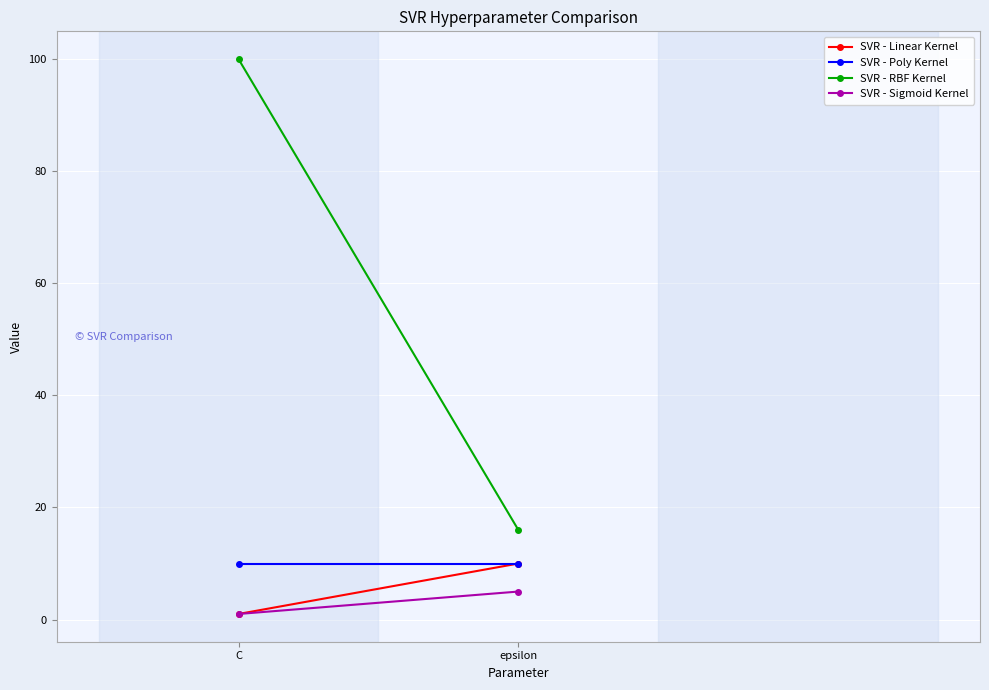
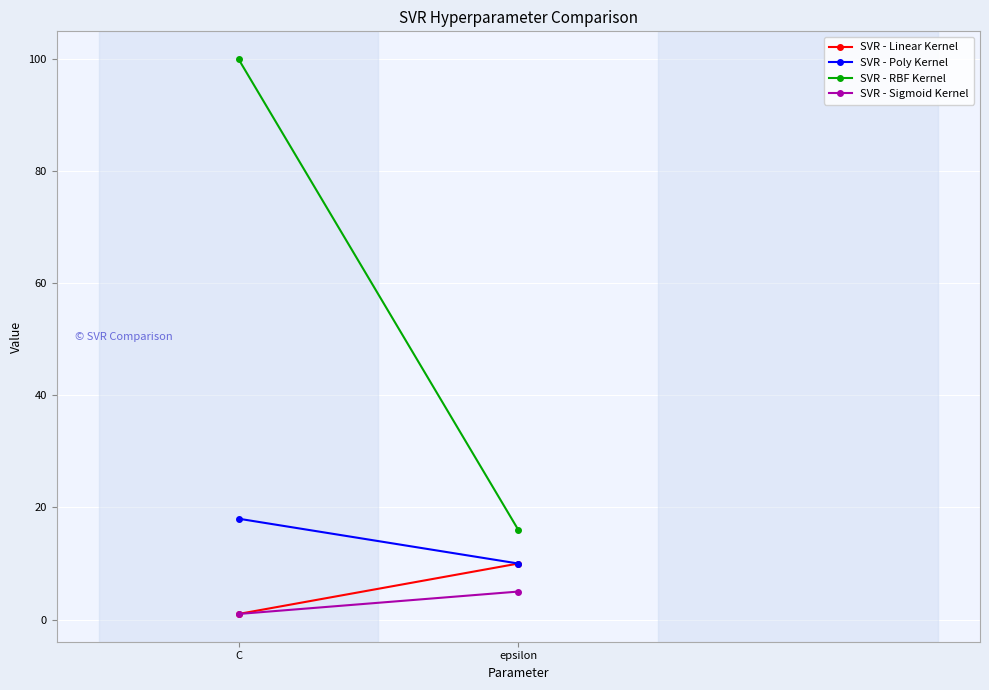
SVR - Poly Kernel, C: 10 -> 18
